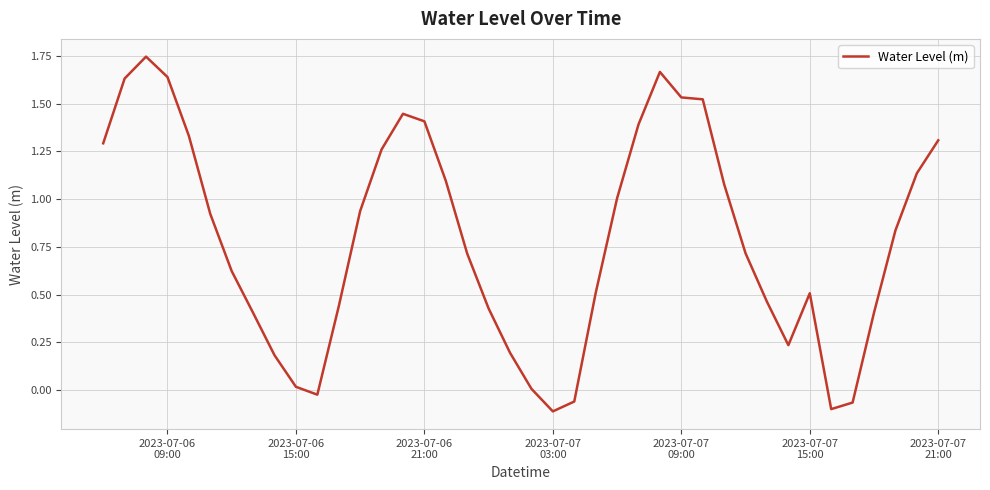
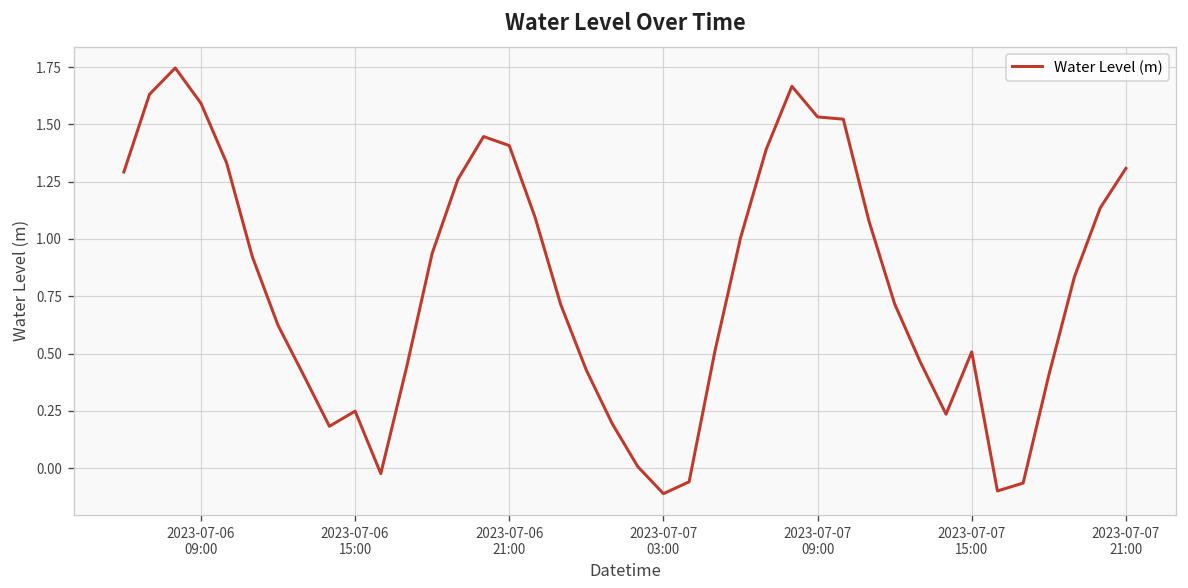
2023-07-06 09:00: 1.64 -> 1.59
2023-07-06 15:00: 0.02 -> 0.25
